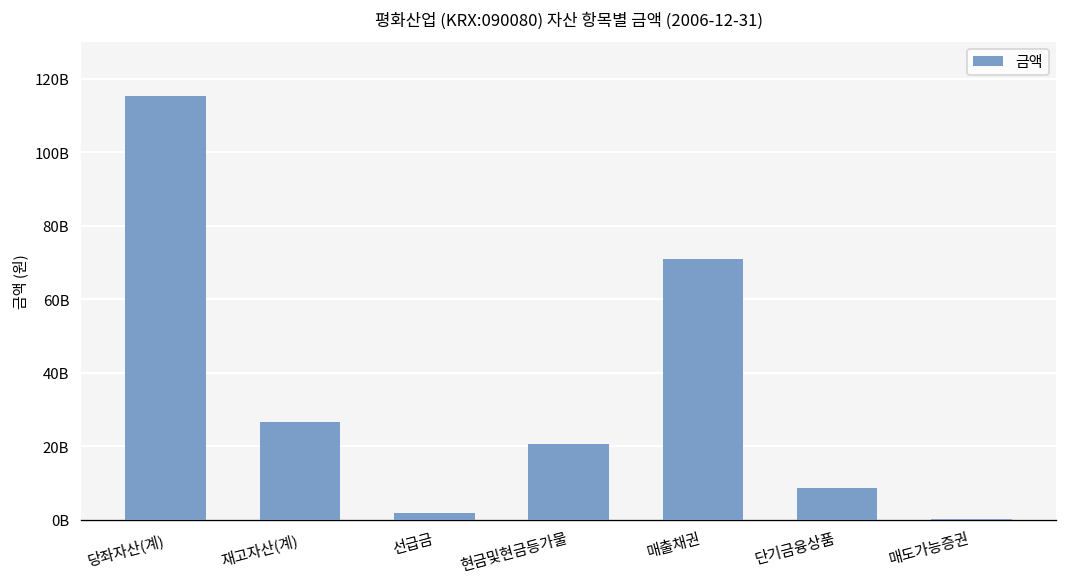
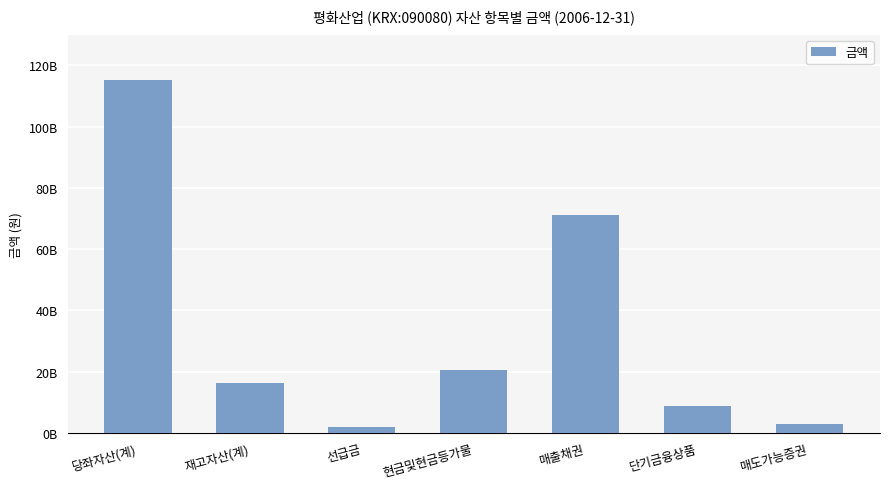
재고자산(계): 27000000000 -> 16000000000
매도가능증권: 0 -> 3000000000
